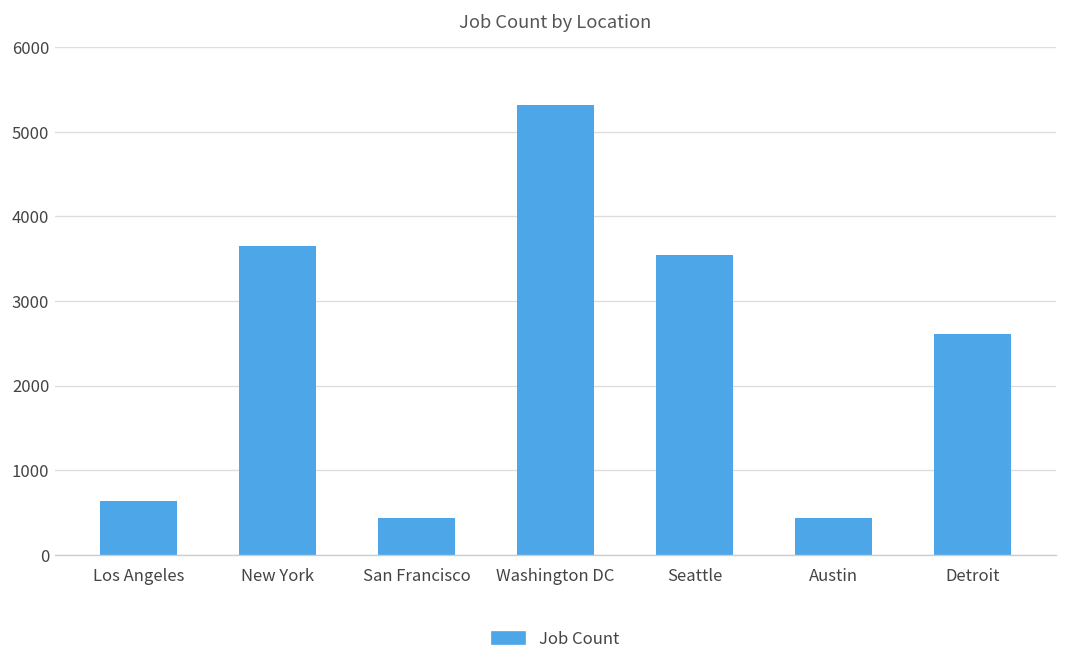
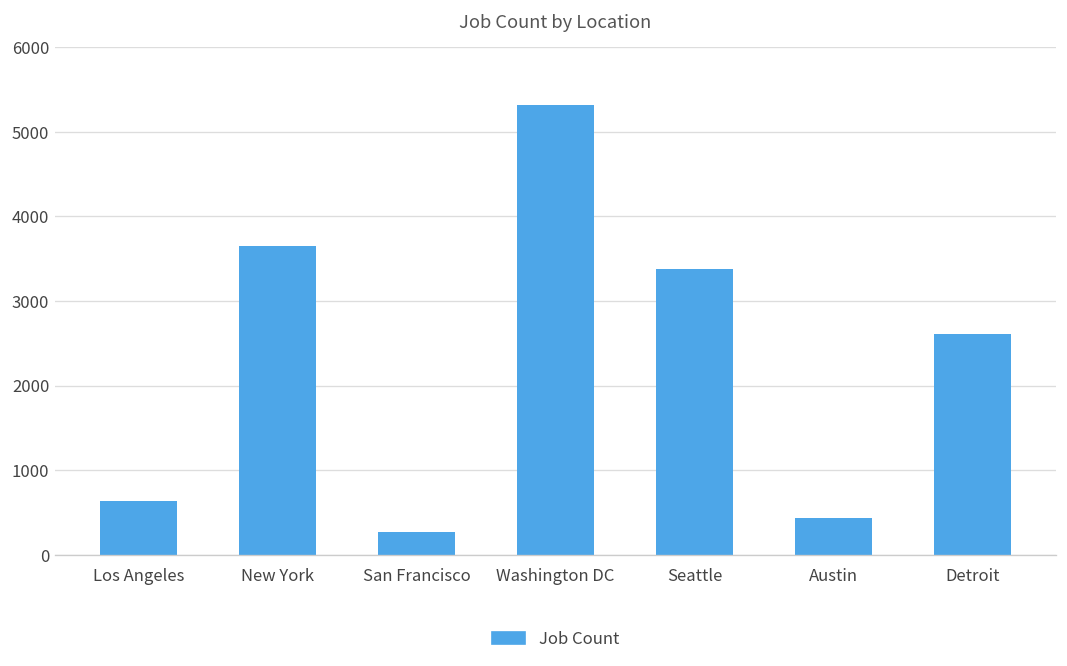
San Francisco: 400 -> 300
Seattle: 3500 -> 3400
